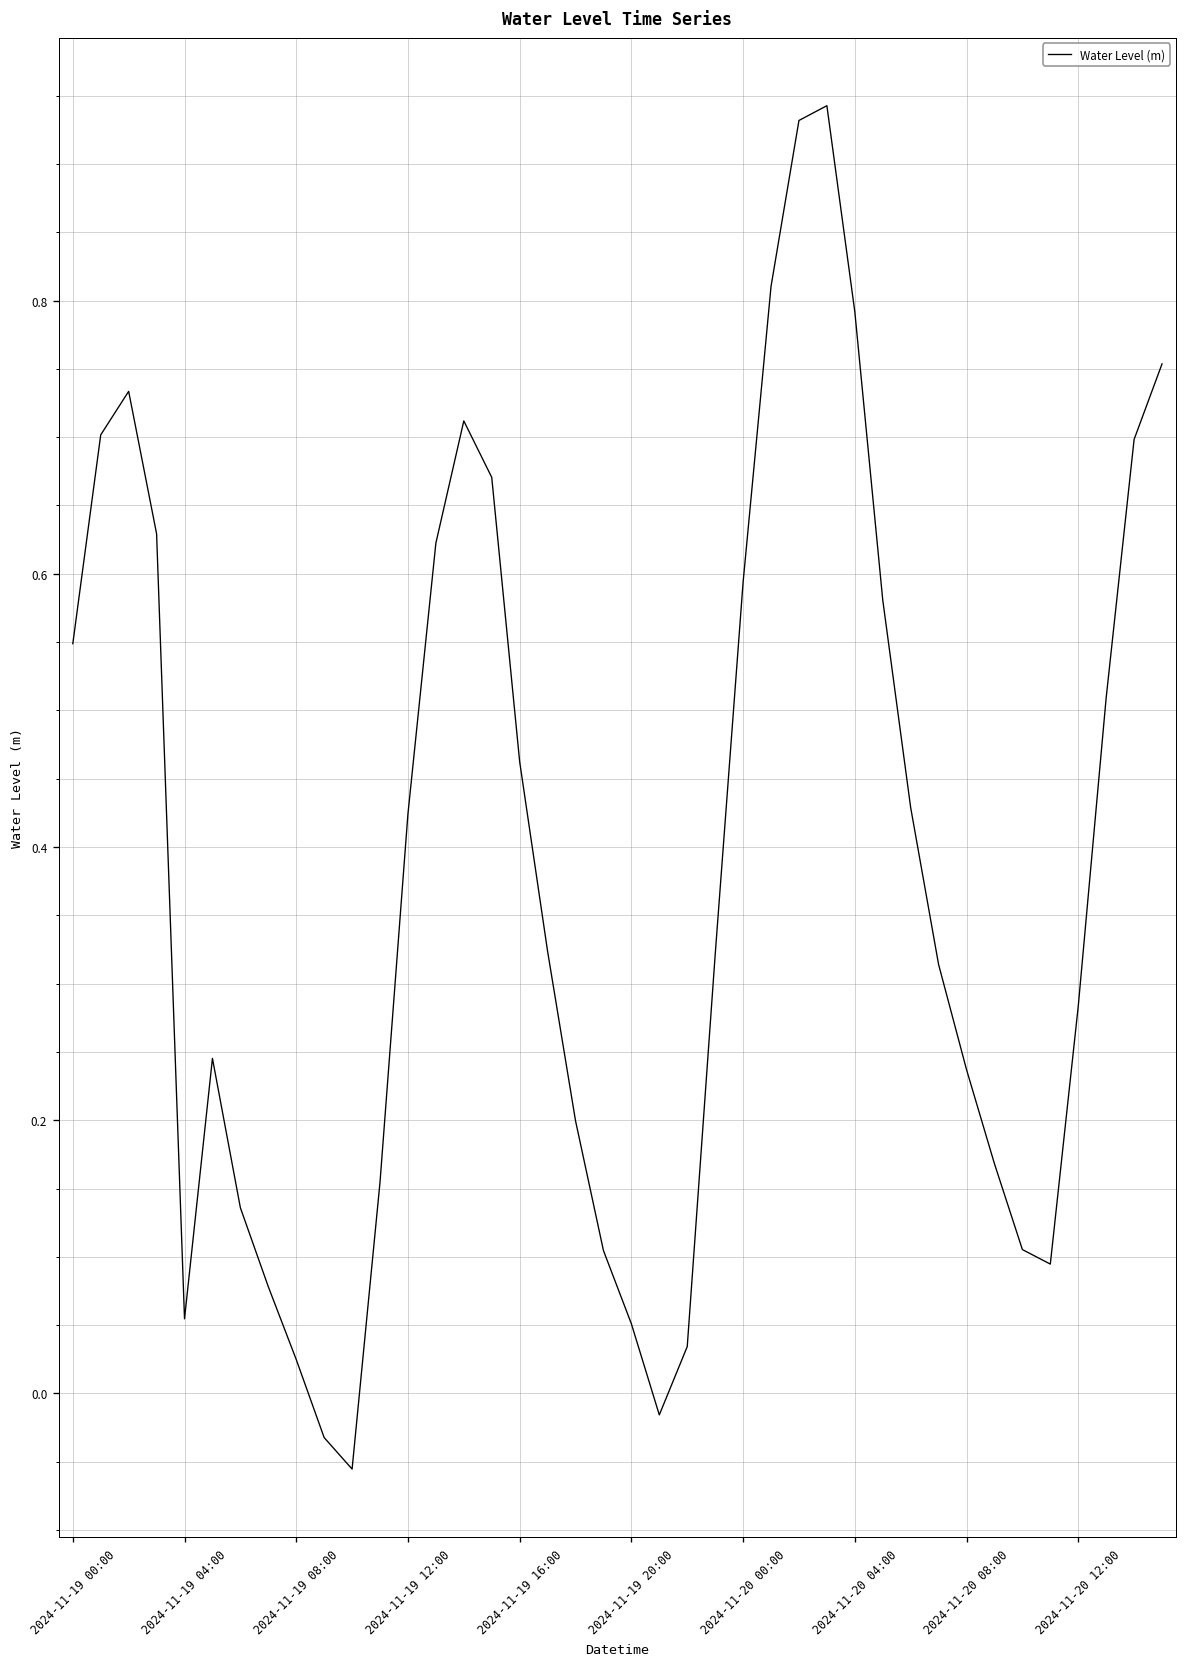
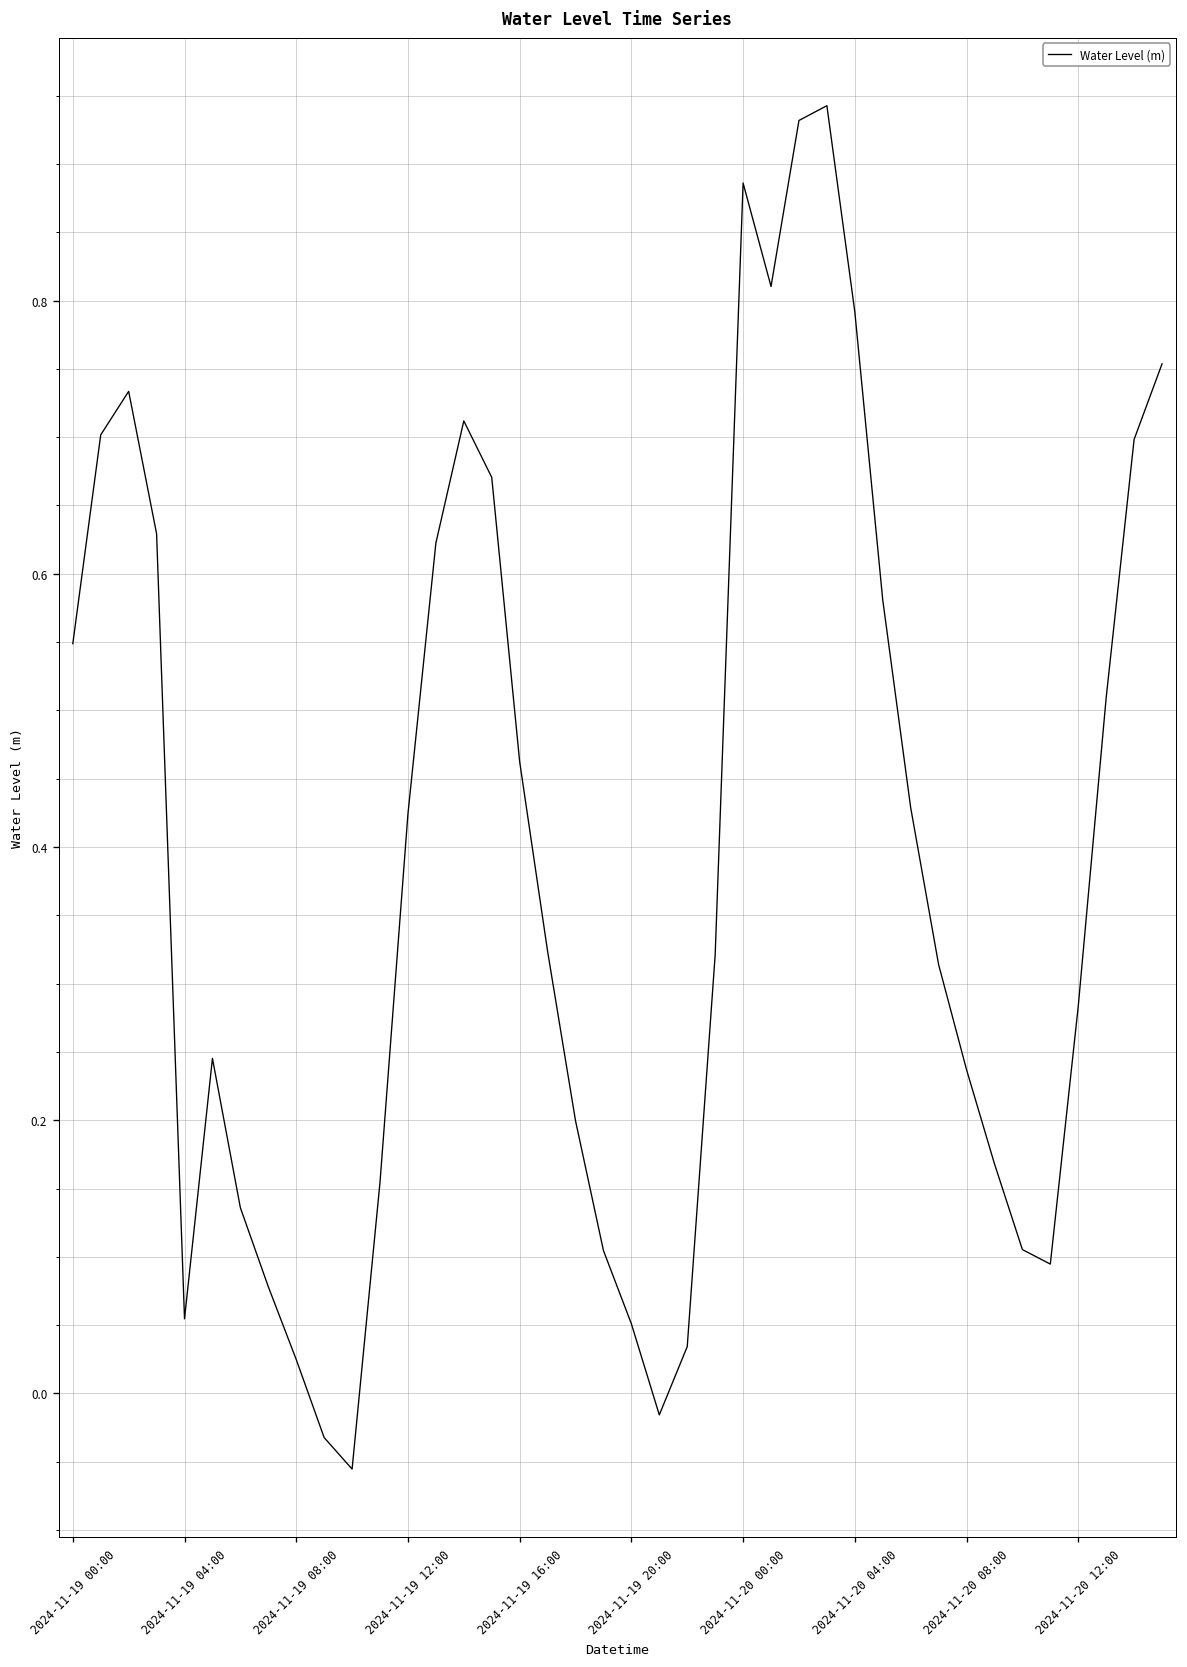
2024-11-20 00:00: 0.594 -> 0.886
